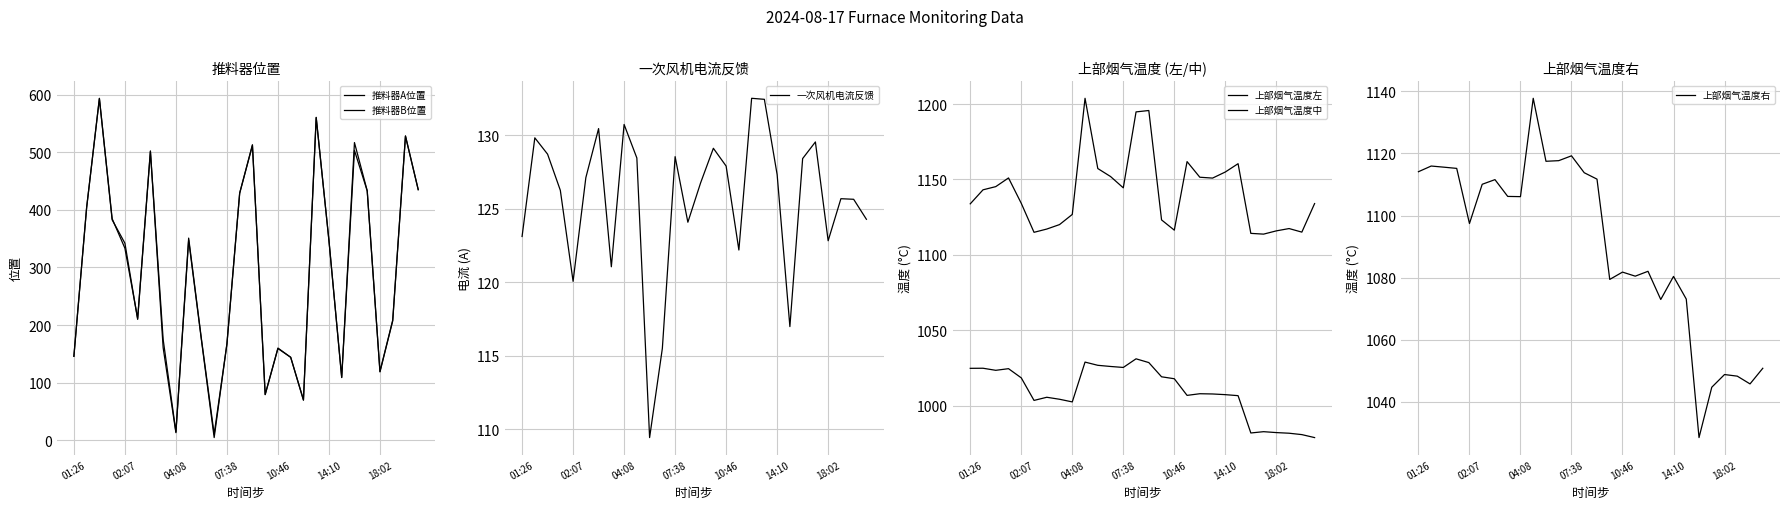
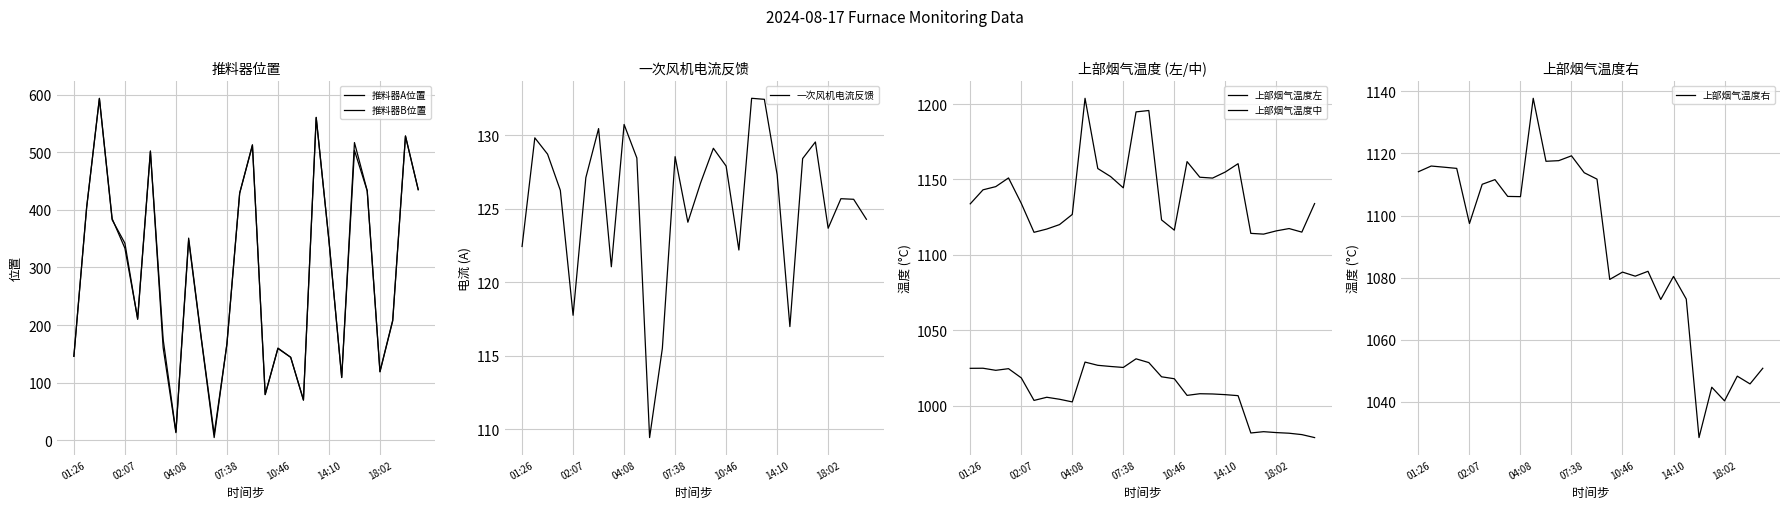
一次风机电流反馈, 01:26: 123.1 -> 122.4
一次风机电流反馈, 02:07: 120.1 -> 117.7
一次风机电流反馈, 18:02: 122.8 -> 123.7
上部烟气温度右, 18:02: 1049 -> 1040
